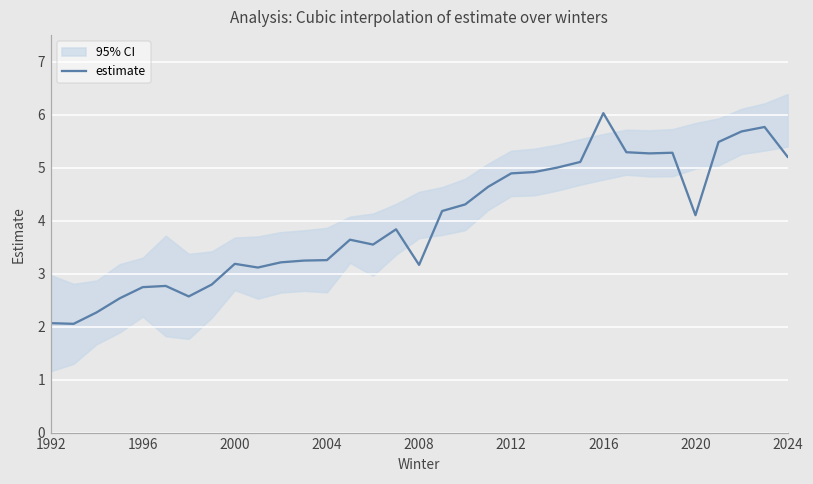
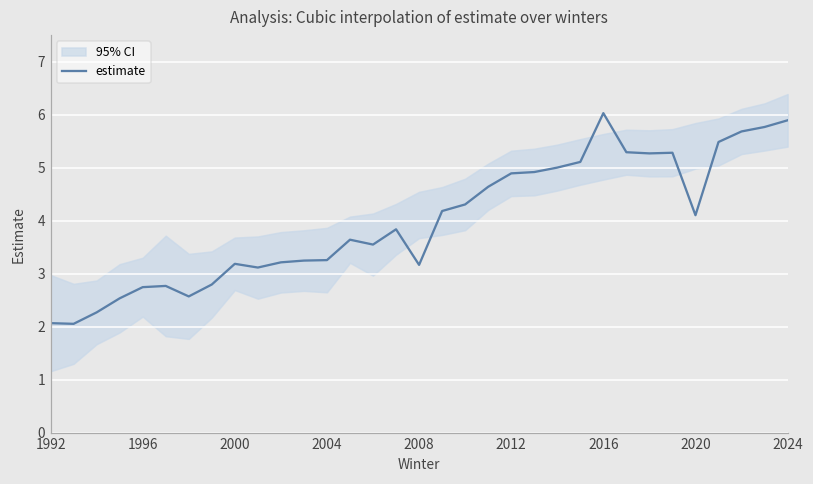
estimate, 2024: 5.2 -> 5.9
